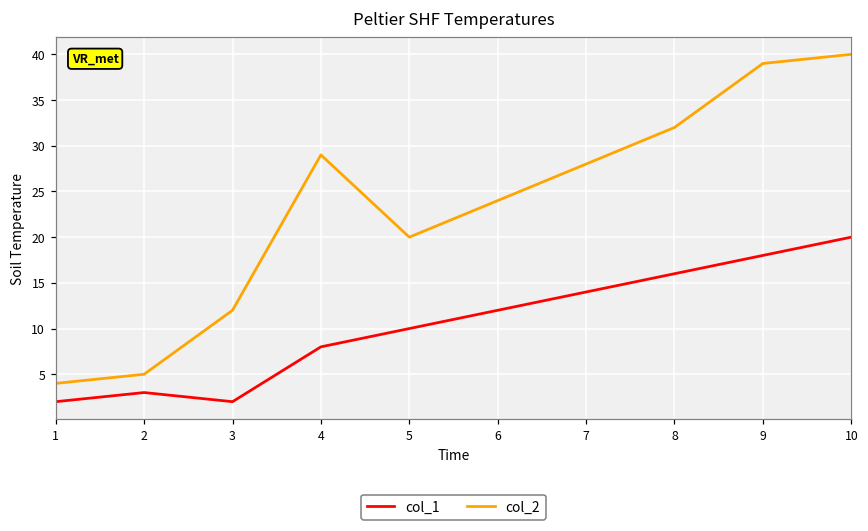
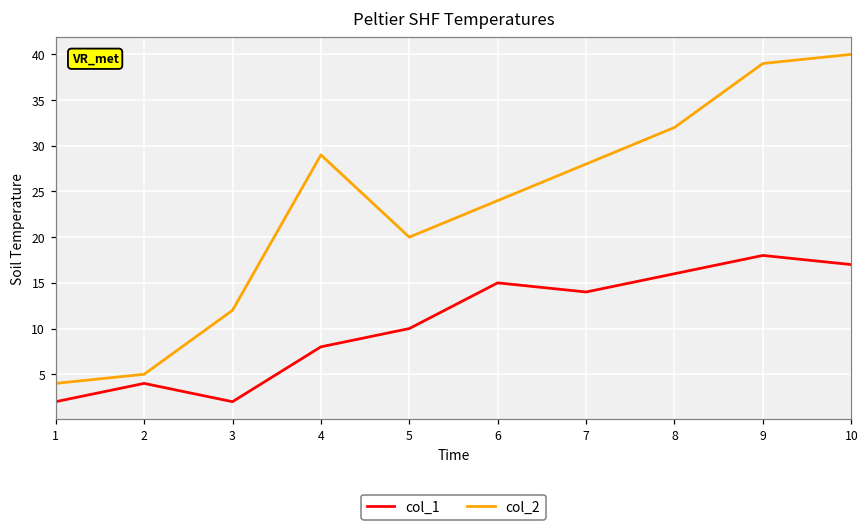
col_1, 2: 3 -> 4
col_1, 6: 12 -> 15
col_1, 10: 20 -> 17
